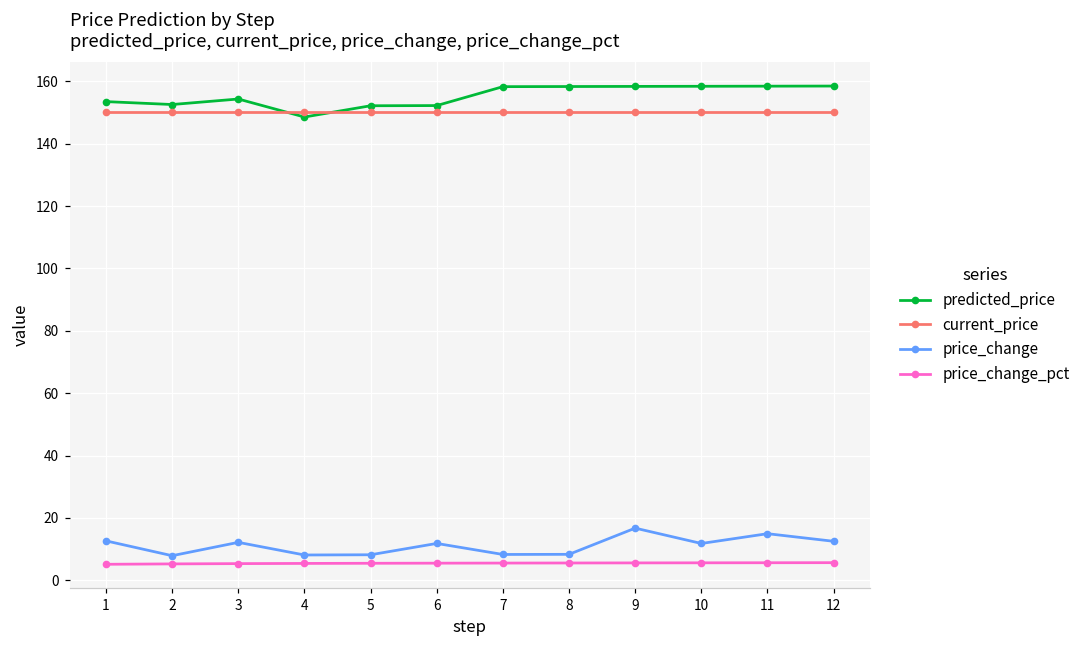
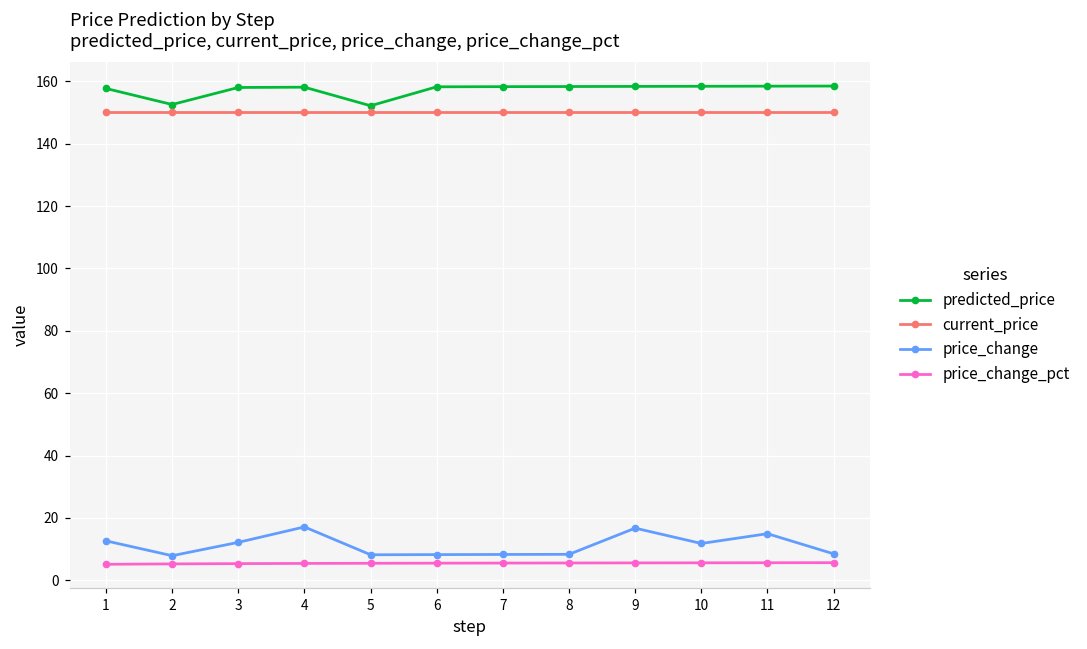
predicted_price, 1: 153 -> 158
predicted_price, 3: 154 -> 158
predicted_price, 4: 149 -> 158
price_change, 4: 8 -> 17
predicted_price, 6: 152 -> 158
price_change, 6: 12 -> 8
price_change, 12: 13 -> 8
